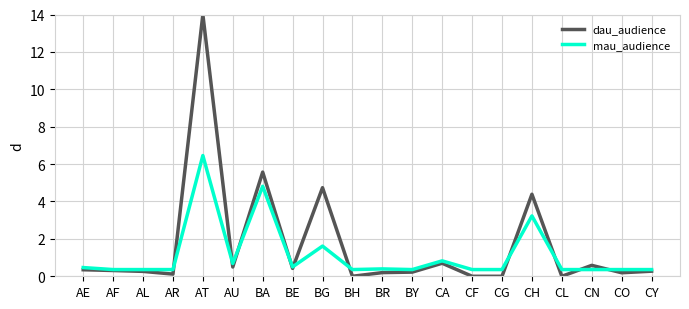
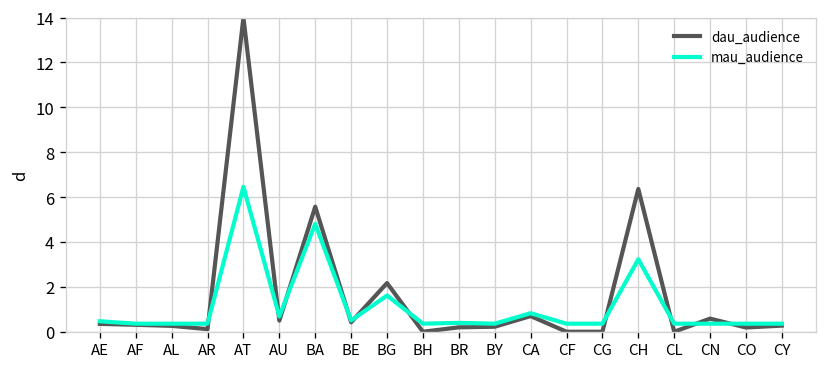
dau_audience, BG: 4.7 -> 2.2
dau_audience, CH: 4.4 -> 6.4
